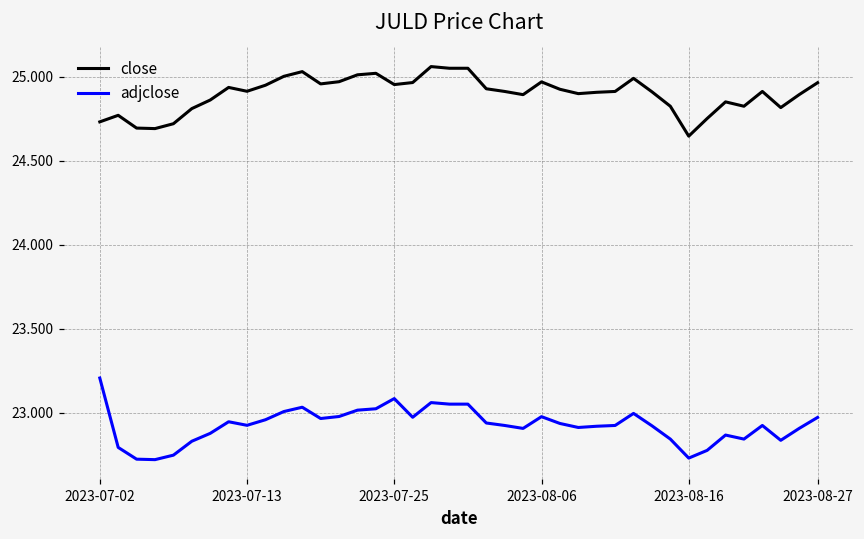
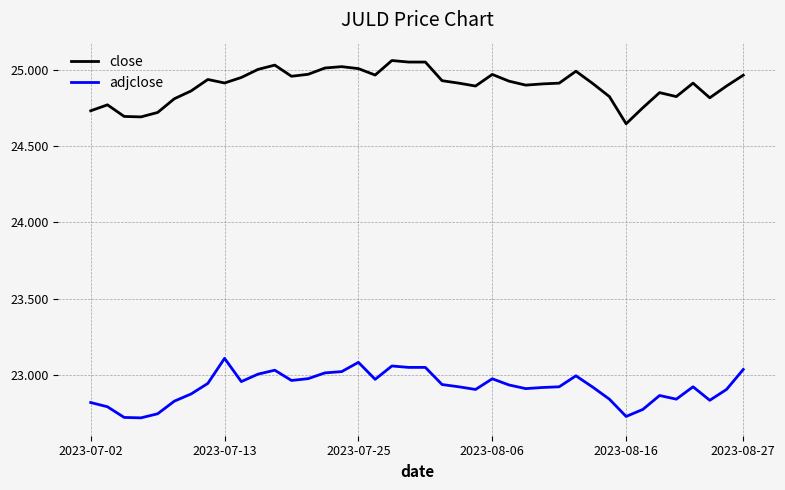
adjclose, 2023-07-02: 23.21 -> 22.82
adjclose, 2023-07-13: 22.93 -> 23.11
close, 2023-07-25: 24.95 -> 25.01
adjclose, 2023-08-27: 22.97 -> 23.04
